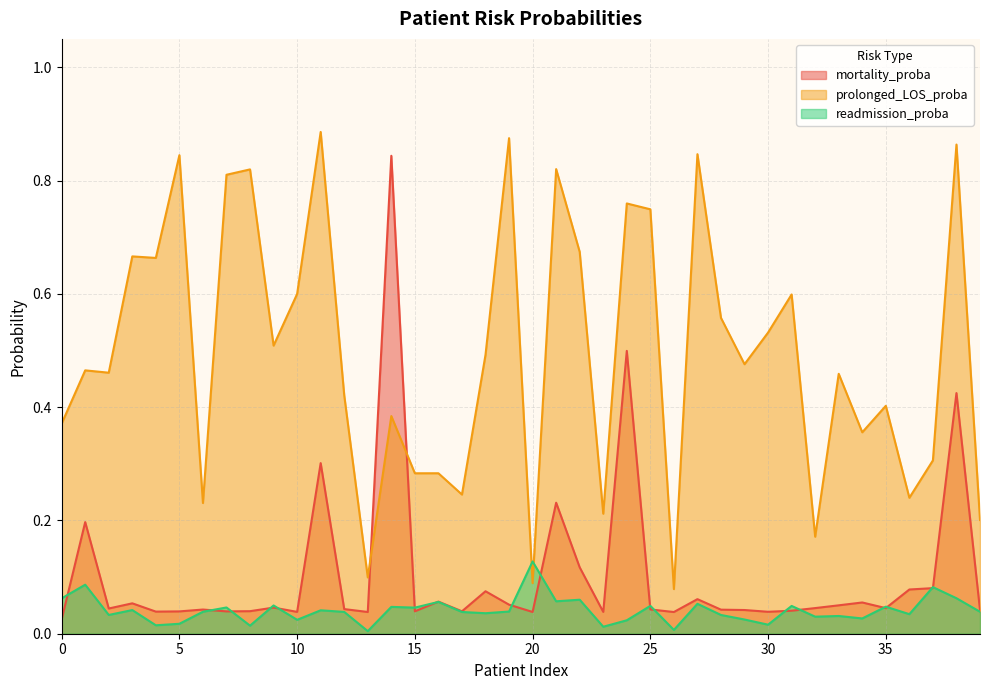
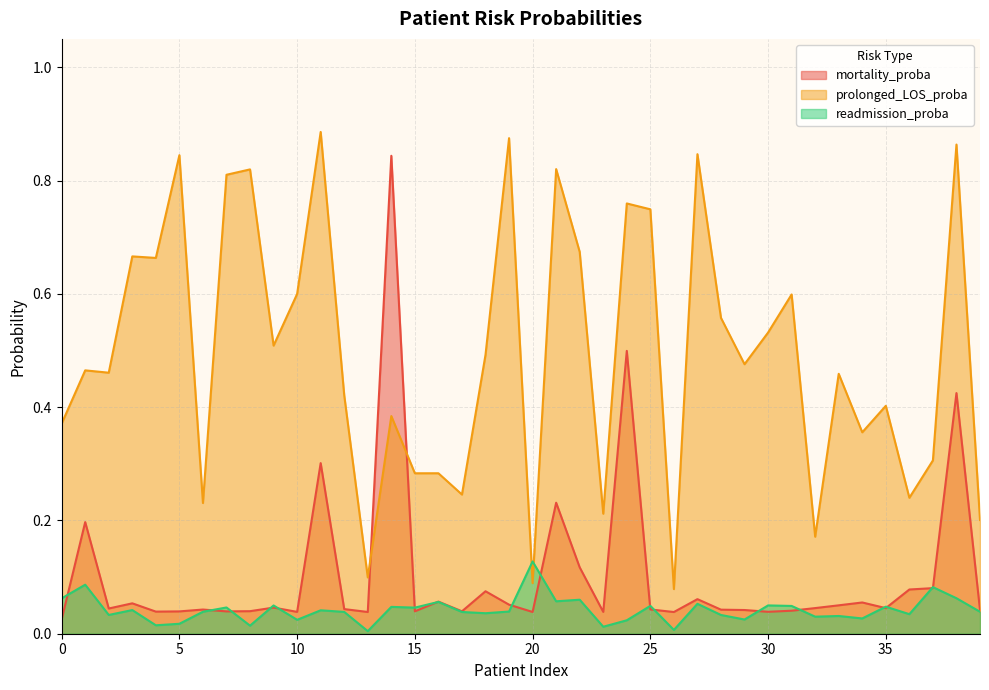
readmission_proba, 30: 0.02 -> 0.05
